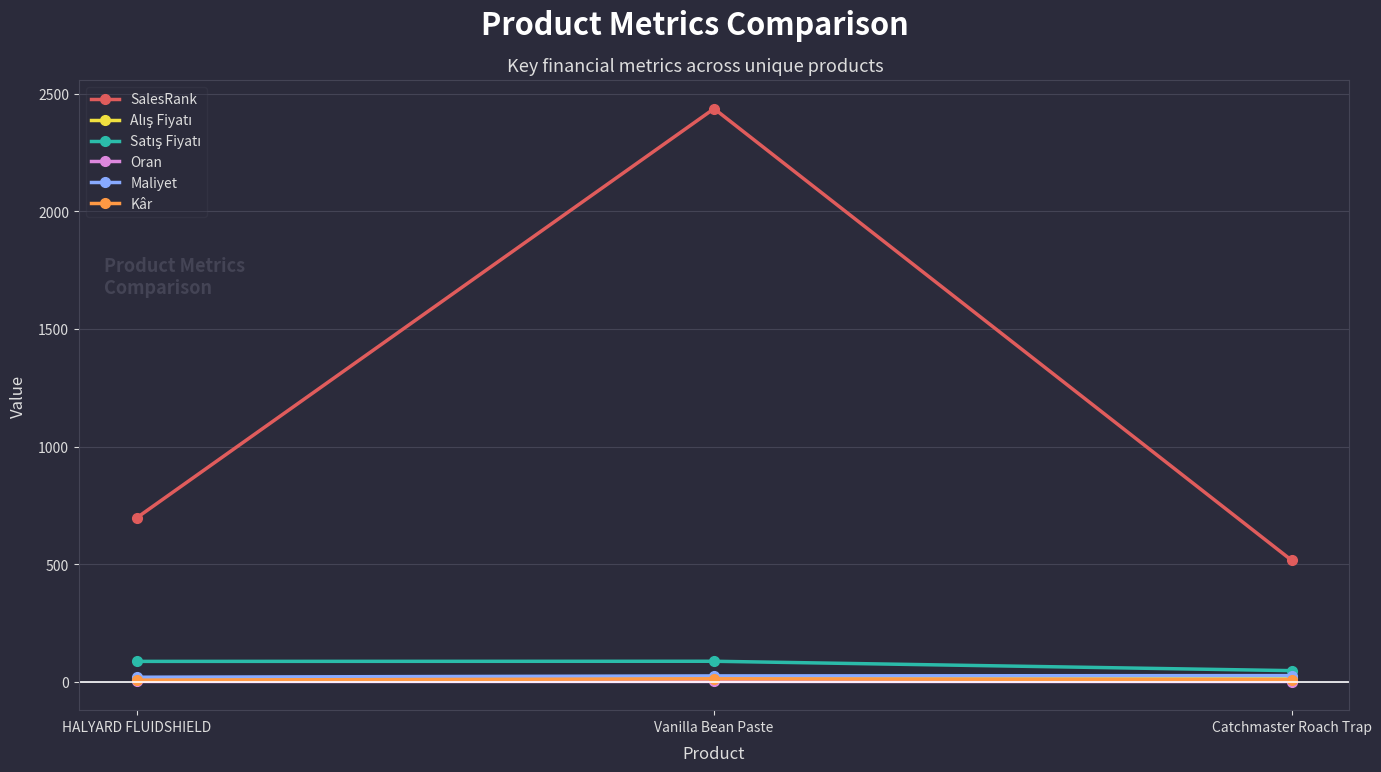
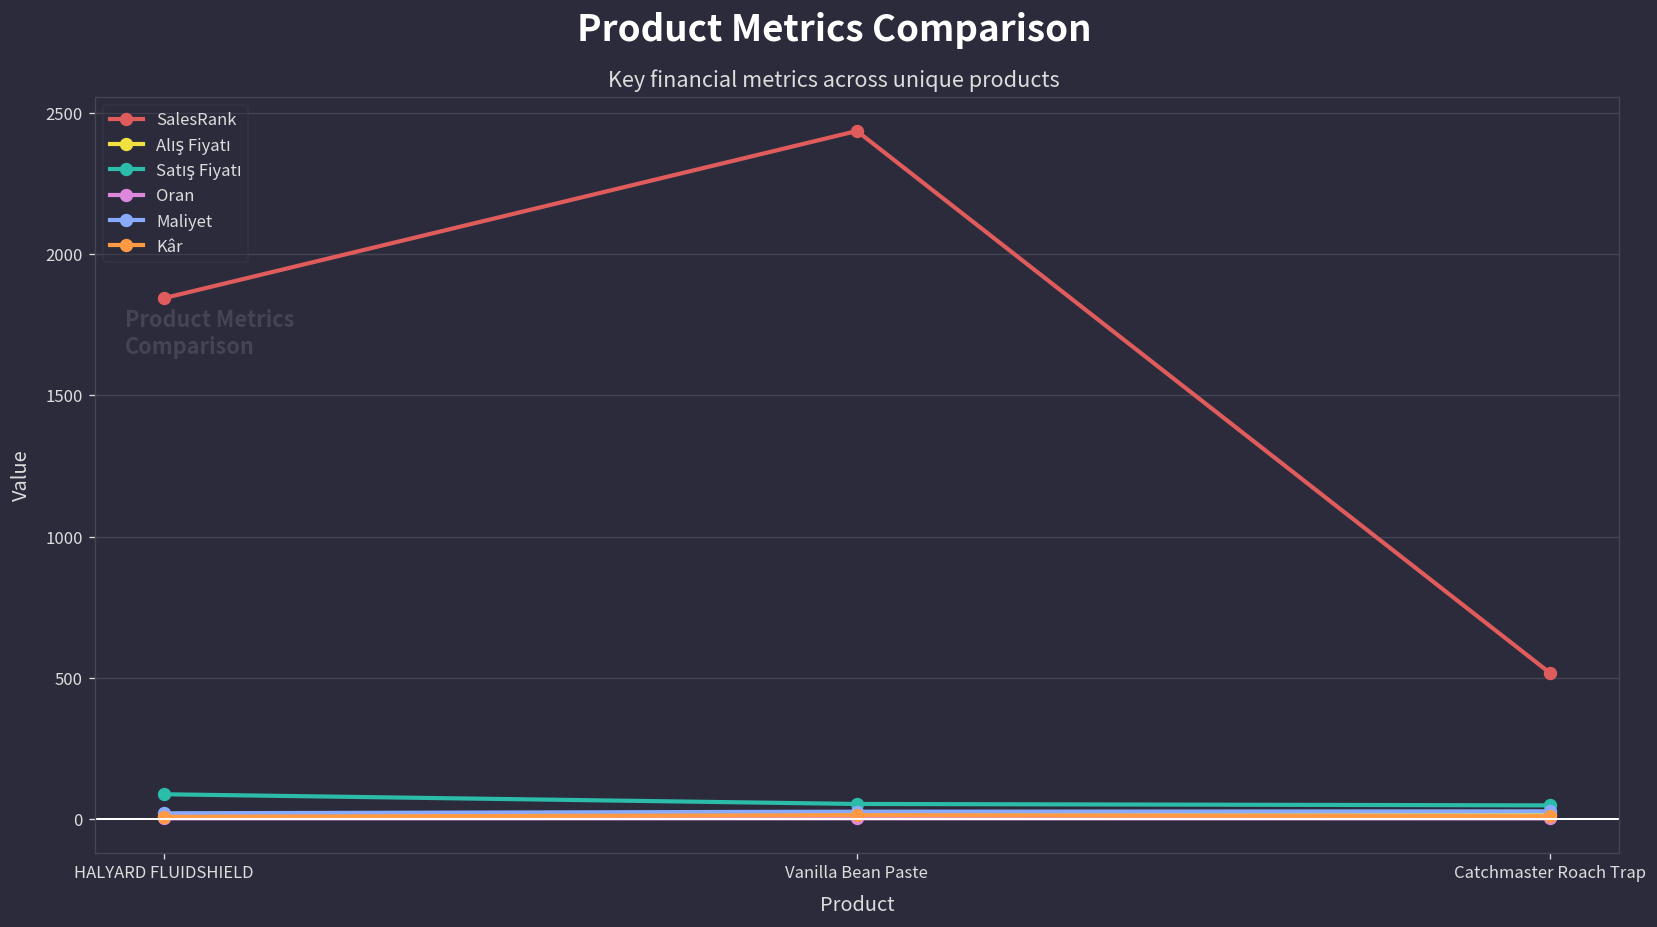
SalesRank, HALYARD FLUIDSHIELD: 700 -> 1840
Satış Fiyatı, Vanilla Bean Paste: 90 -> 50
